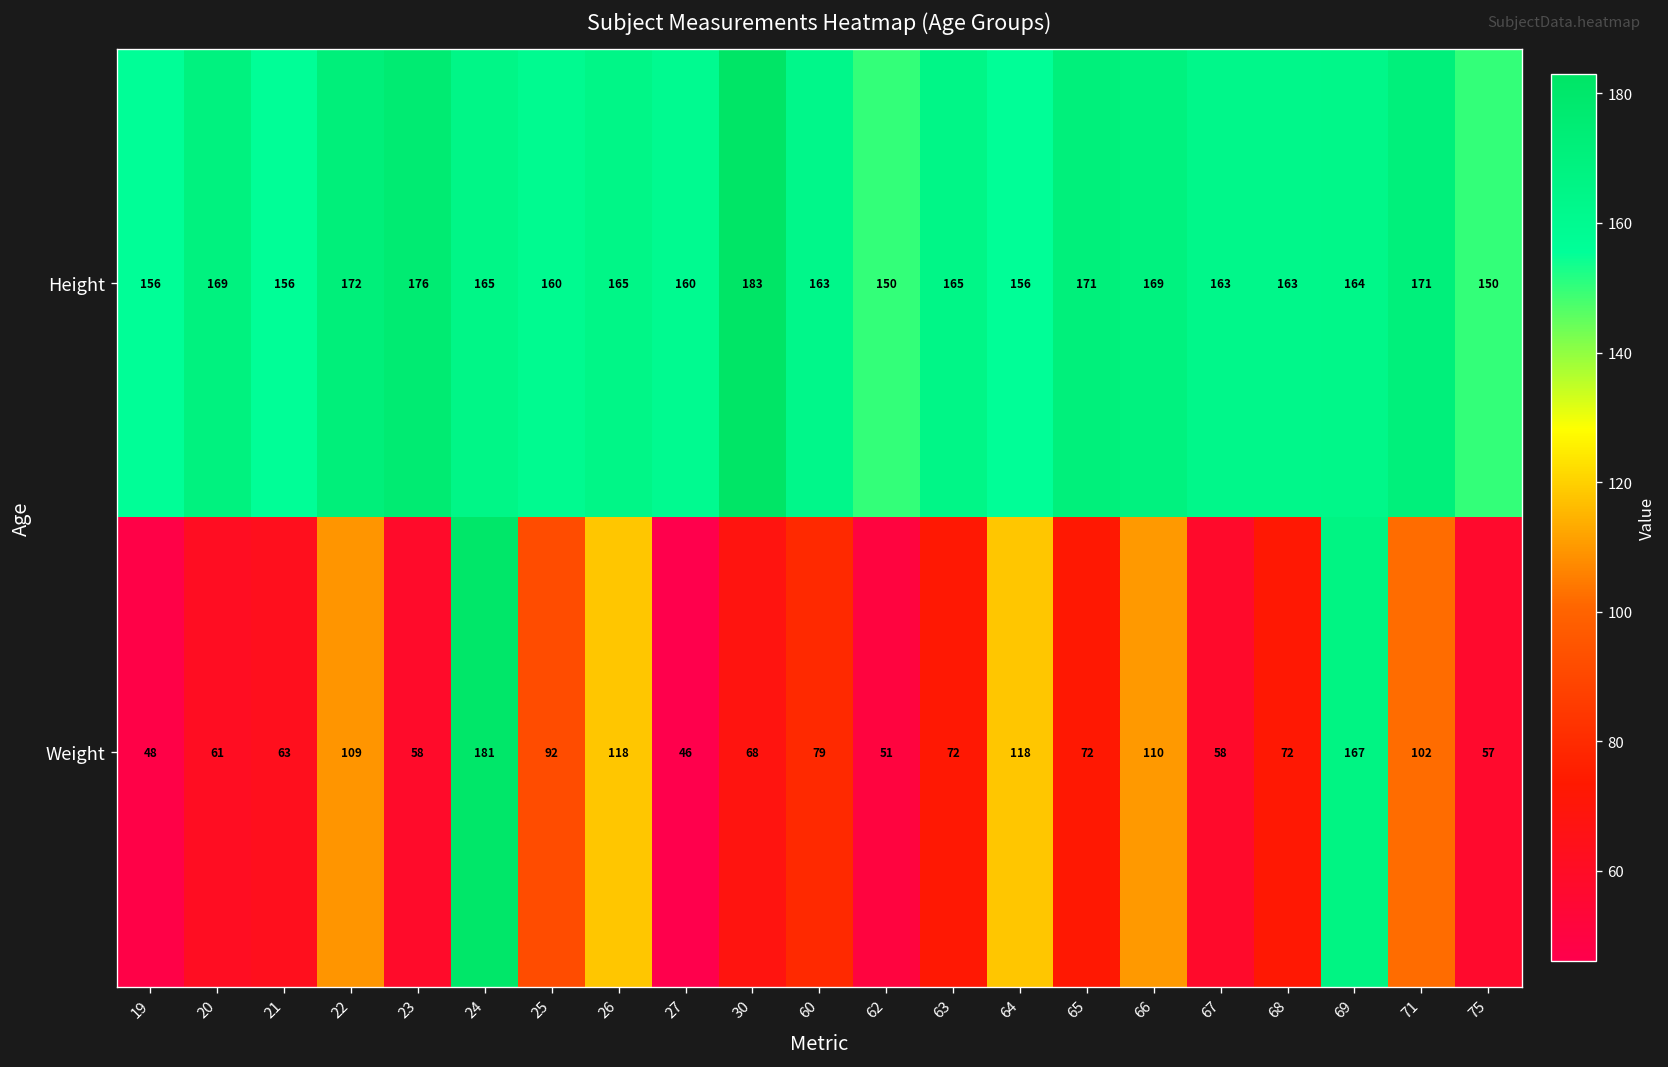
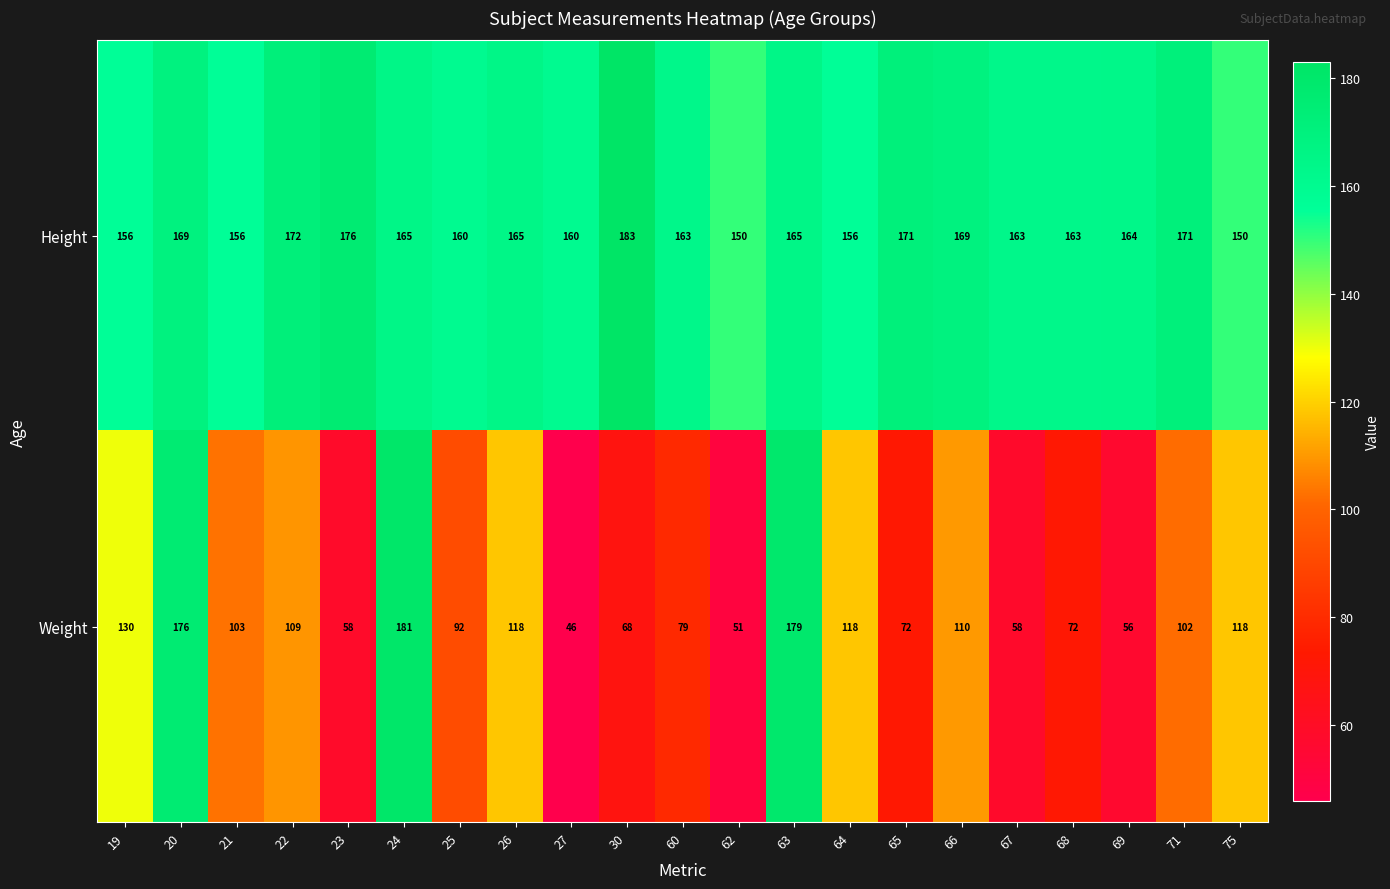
Weight, 19: 48 -> 130
Weight, 20: 61 -> 176
Weight, 21: 63 -> 103
Weight, 63: 72 -> 179
Weight, 69: 167 -> 56
Weight, 75: 57 -> 118
